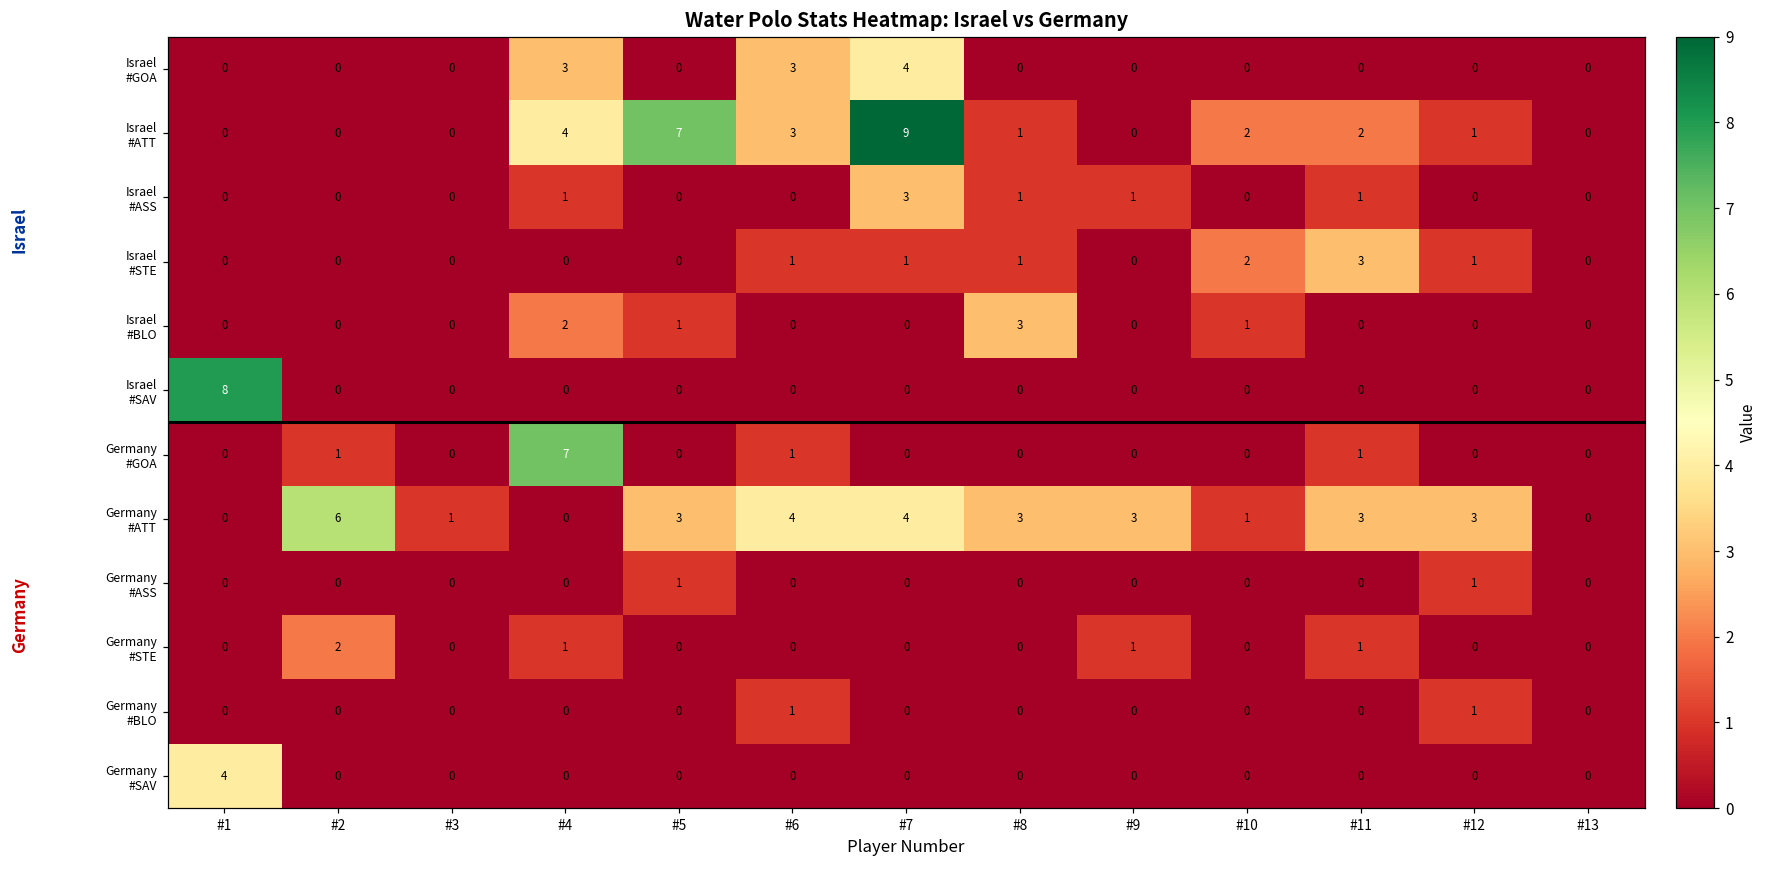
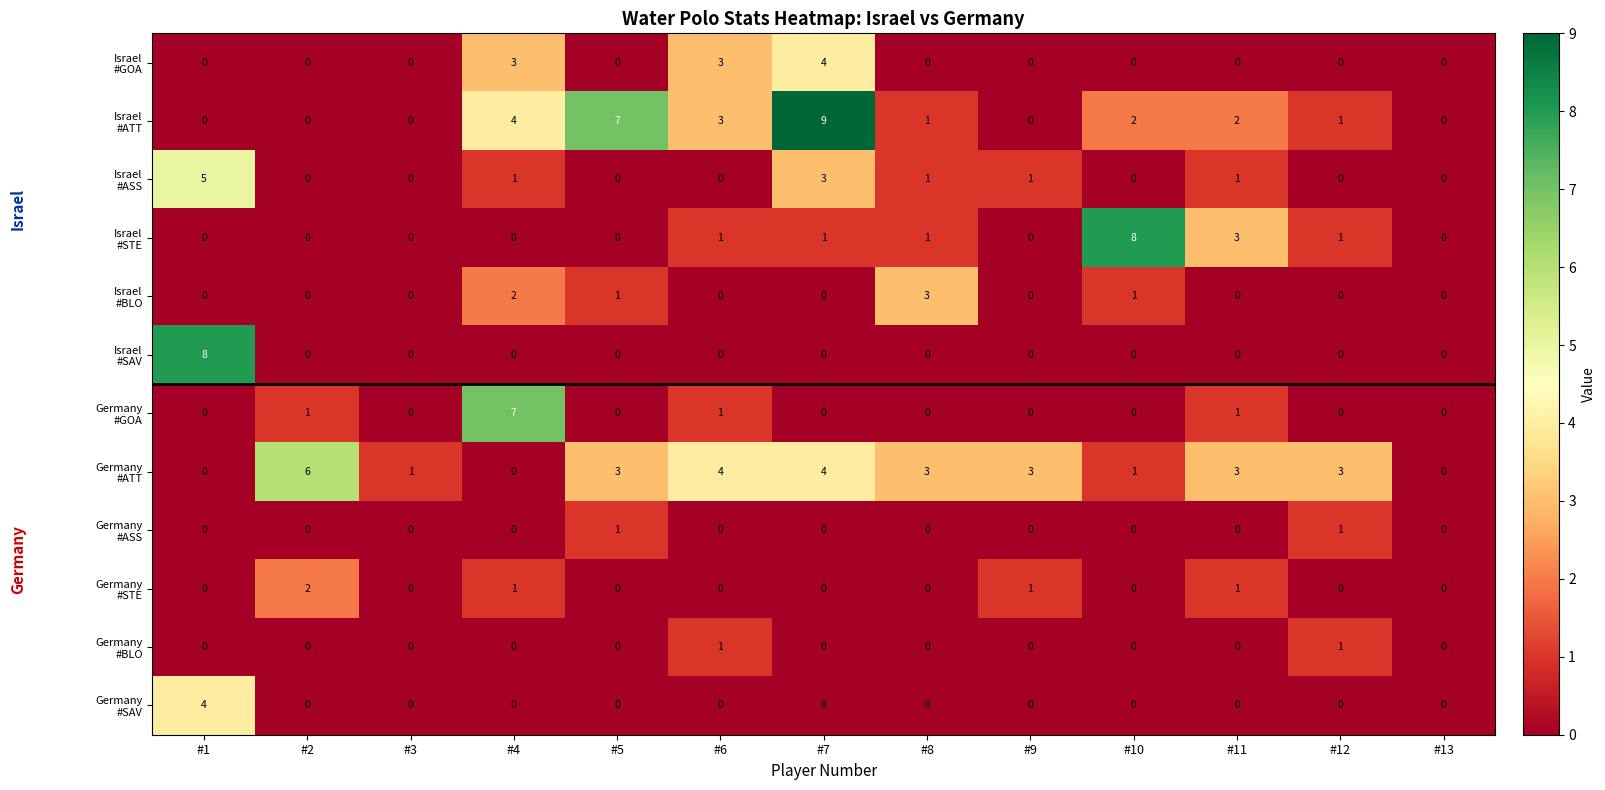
Israel #ASS, #1: 0 -> 5
Israel #STE, #10: 2 -> 8
